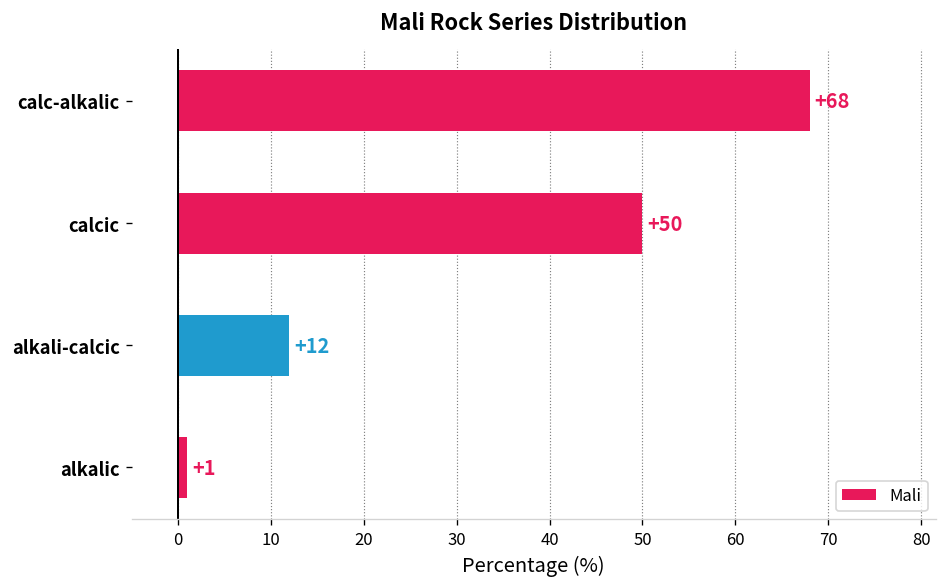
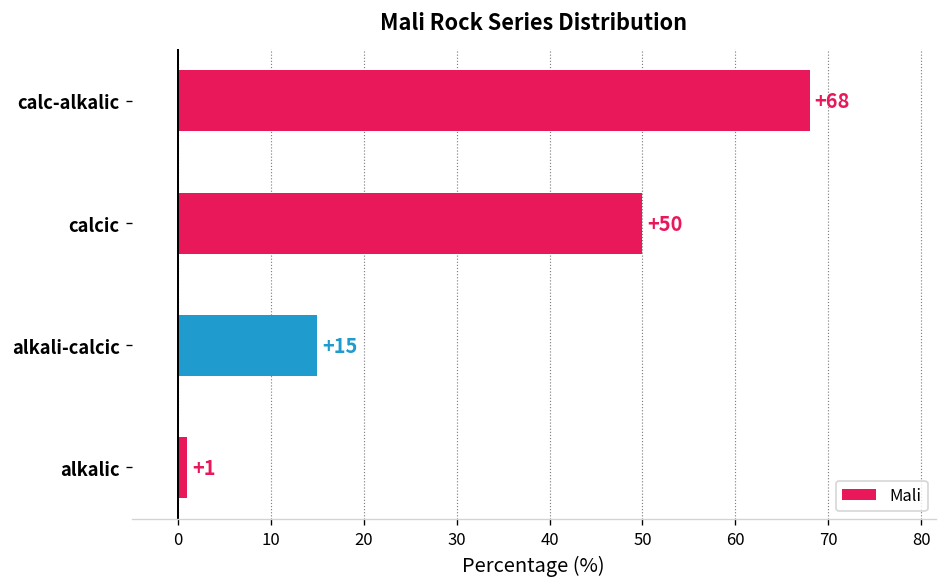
alkali-calcic: +12 -> +15
